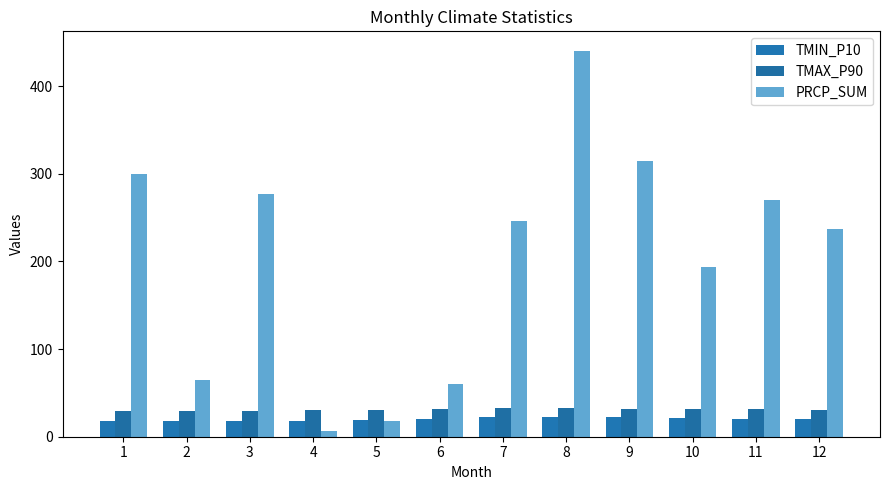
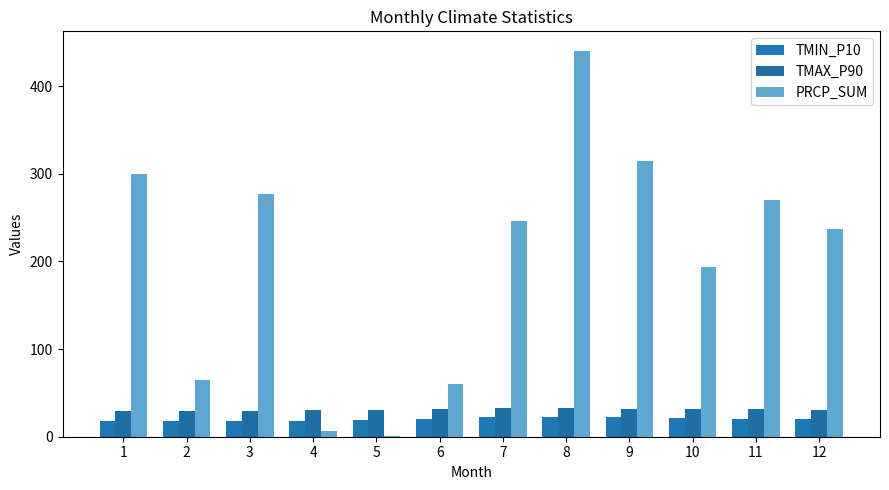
PRCP_SUM, 5: 20 -> 0
